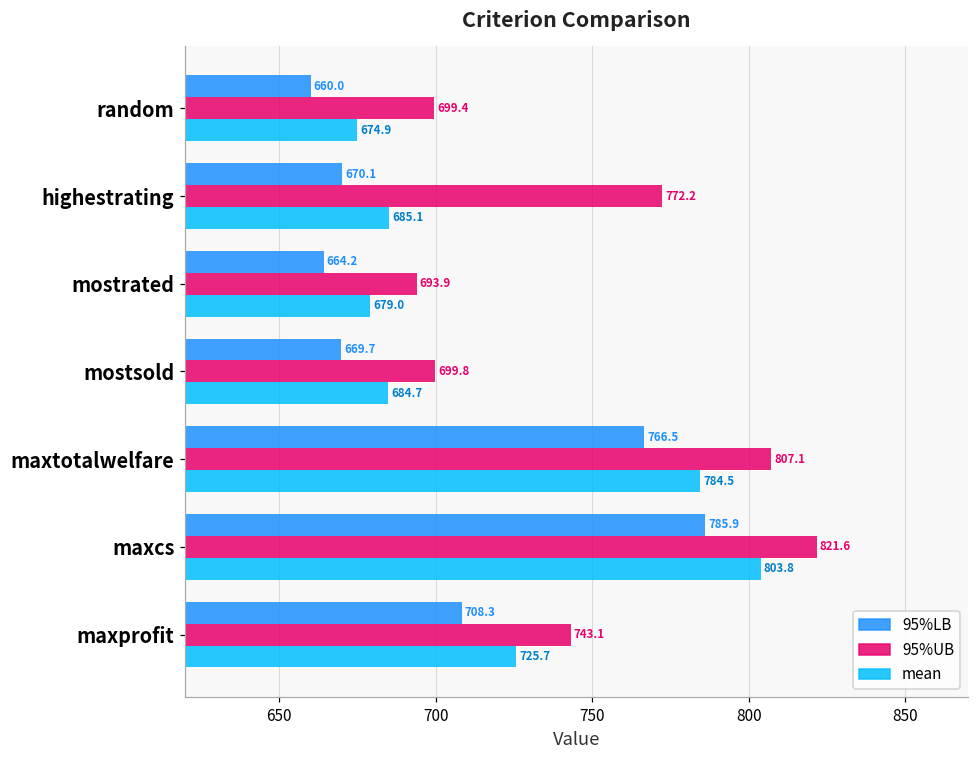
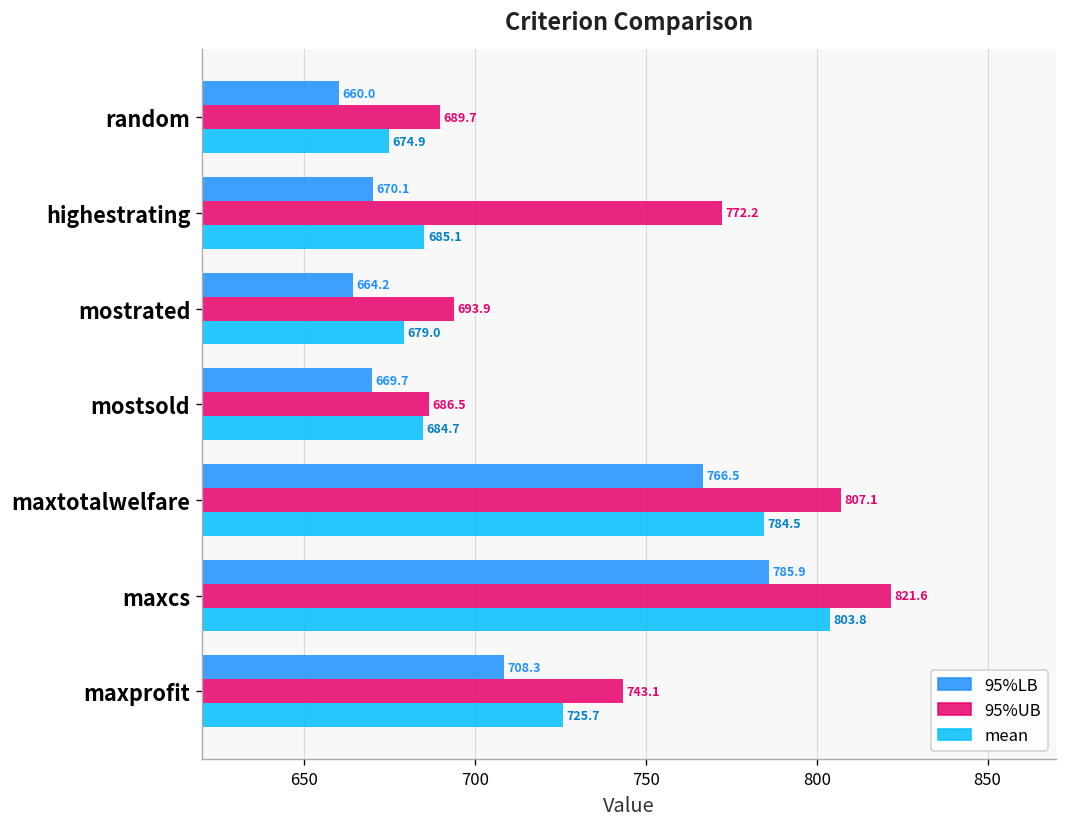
95%UB, random: 699.4 -> 689.7
95%UB, mostsold: 699.8 -> 686.5
